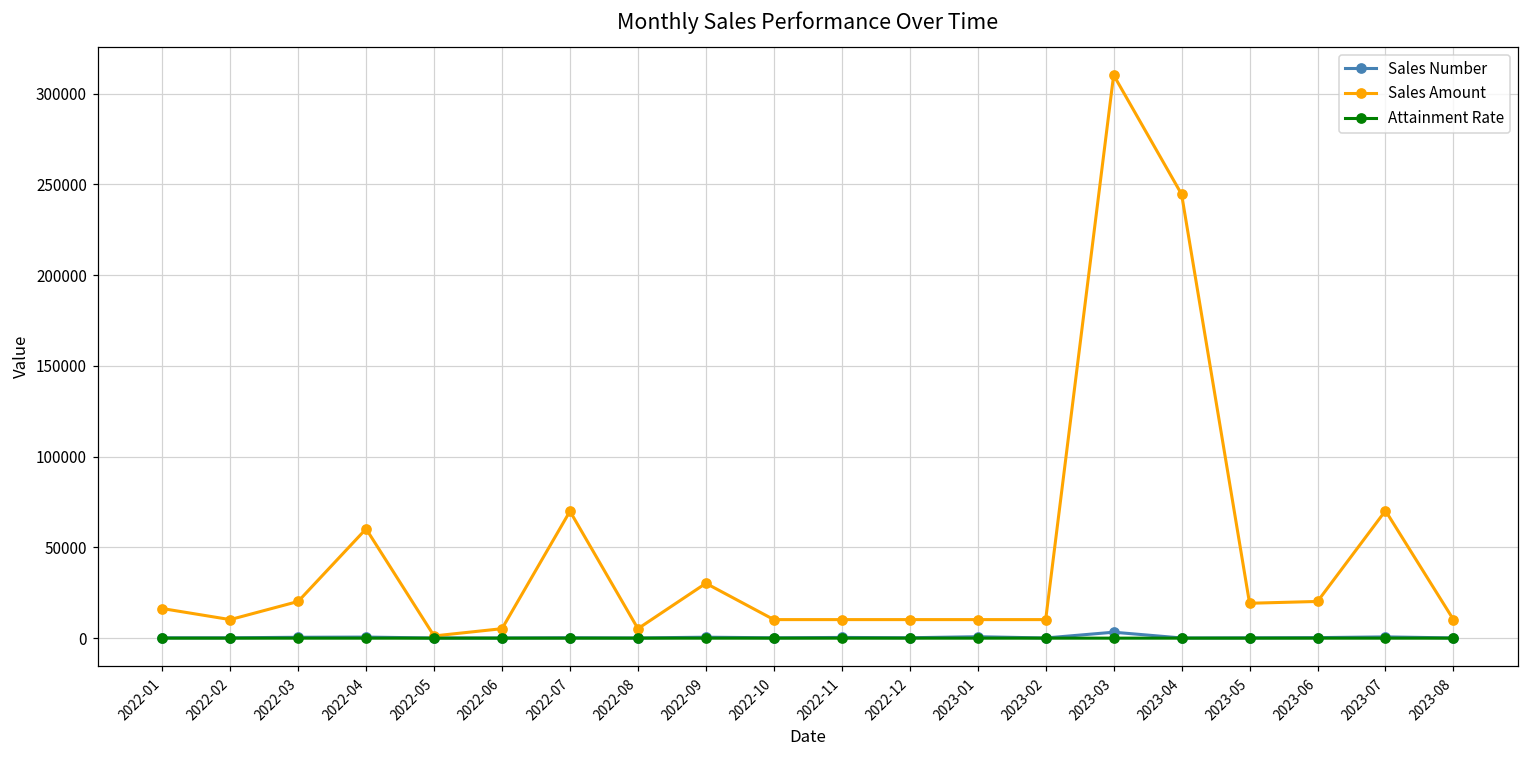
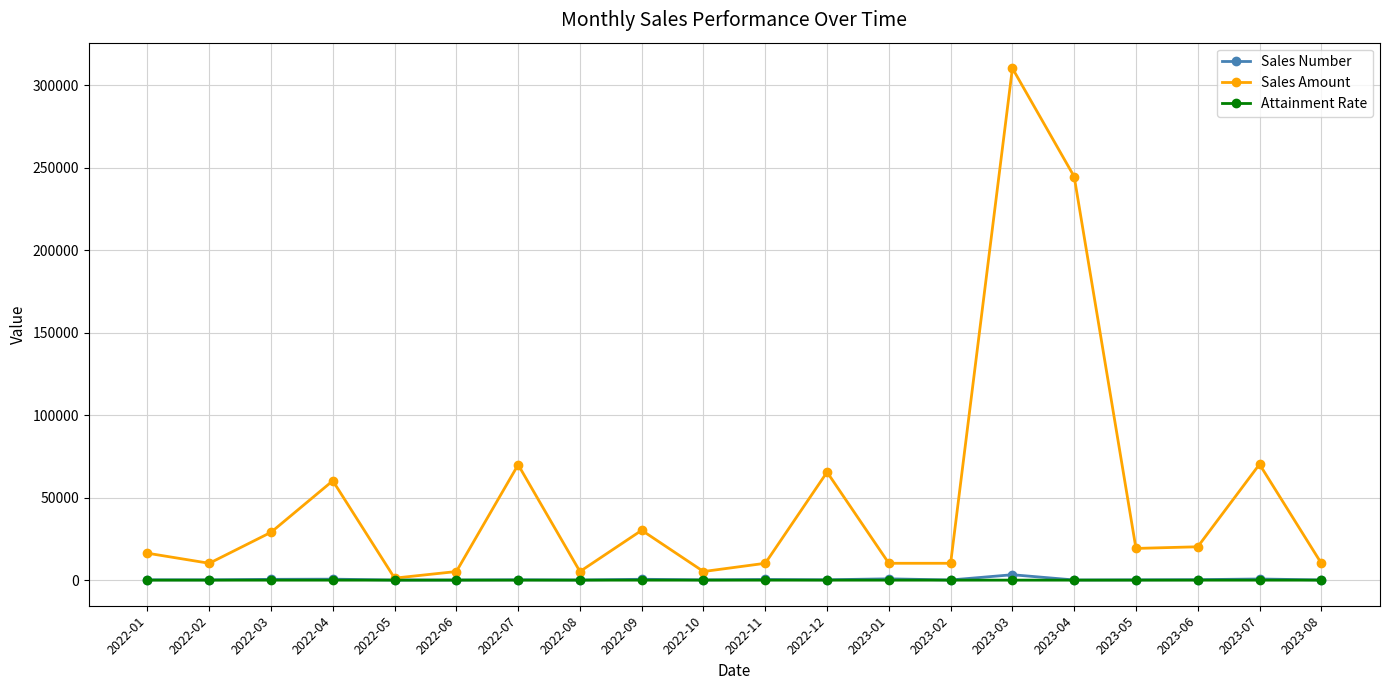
Sales Amount, 2022-03: 20000 -> 29000
Sales Amount, 2022-10: 10000 -> 5000
Sales Amount, 2022-12: 10000 -> 65000
